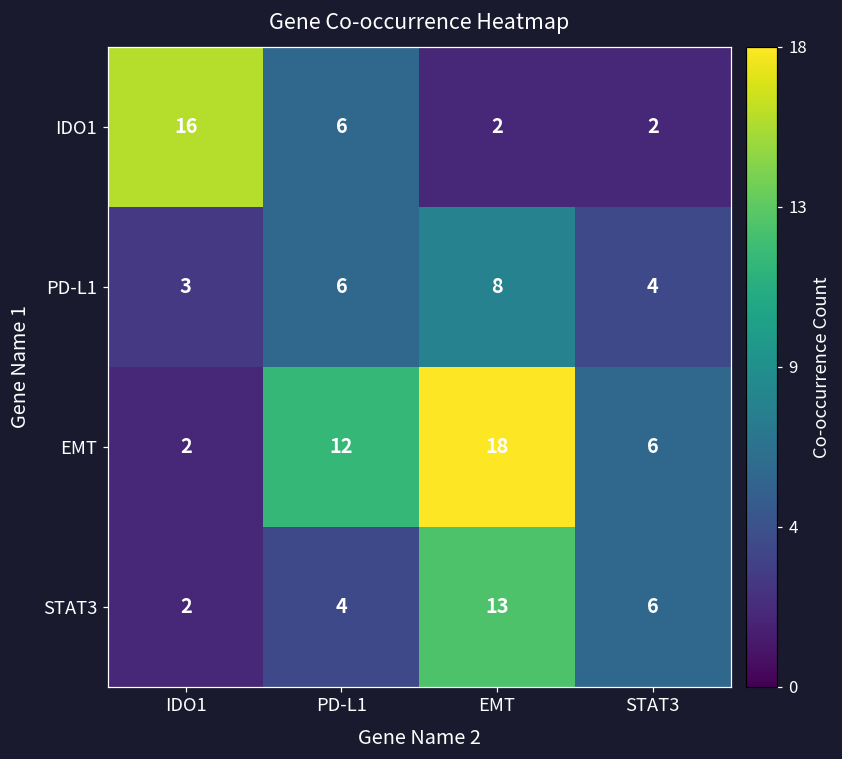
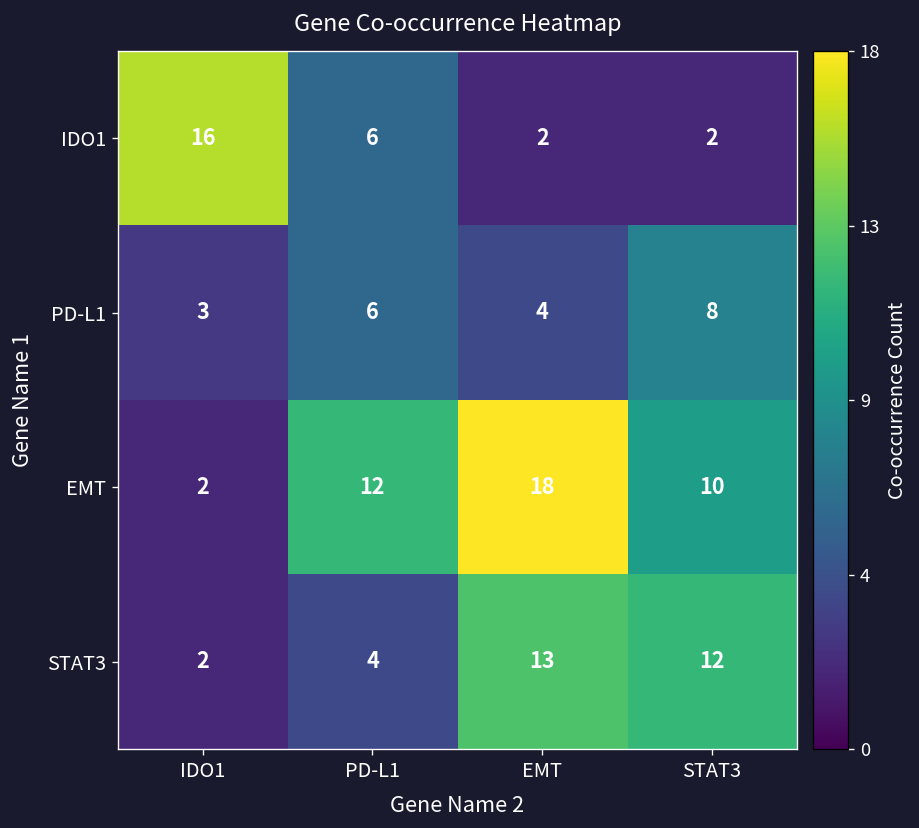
PD-L1, EMT: 8 -> 4
PD-L1, STAT3: 4 -> 8
EMT, STAT3: 6 -> 10
STAT3, STAT3: 6 -> 12
